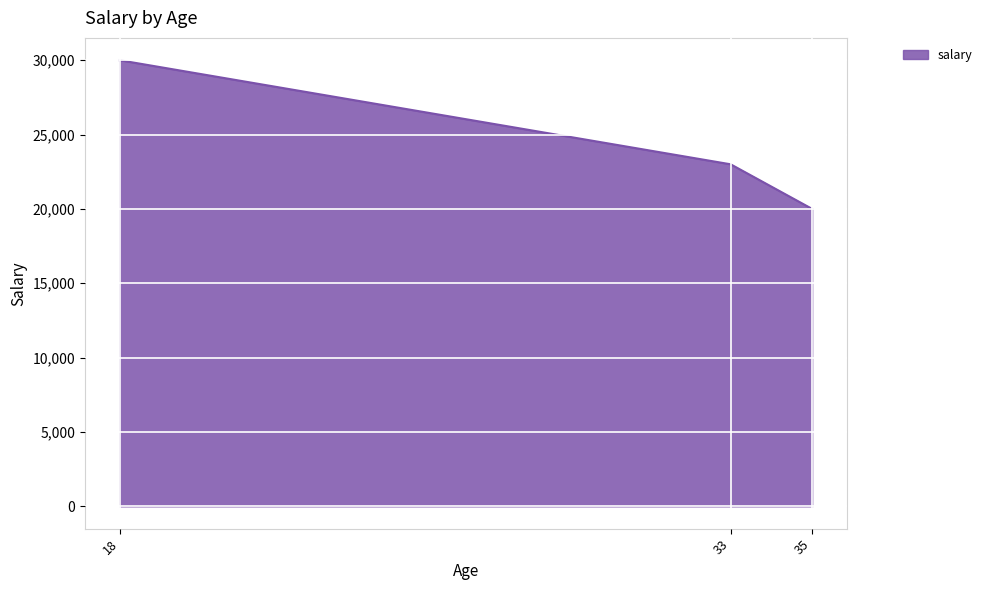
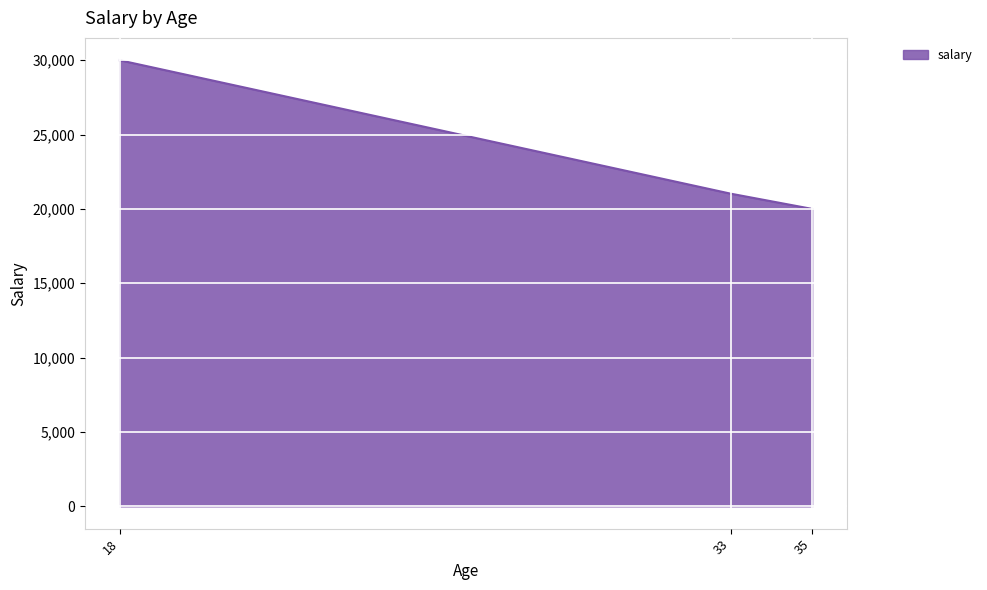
33: 23,000 -> 21,000
